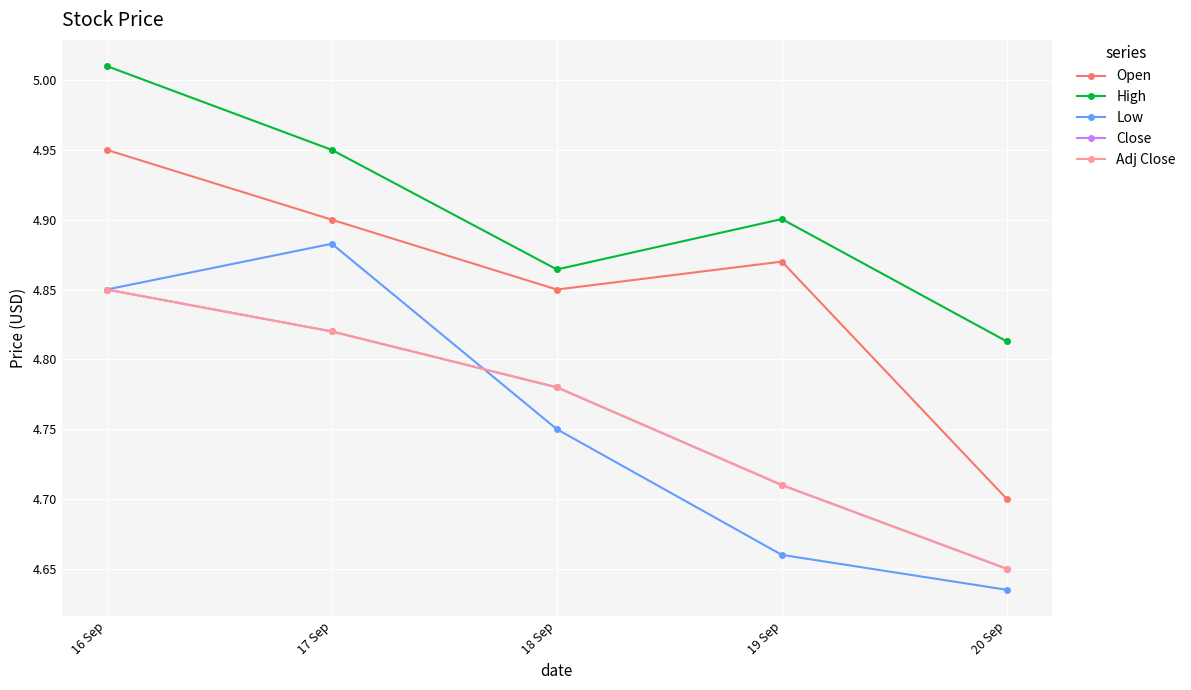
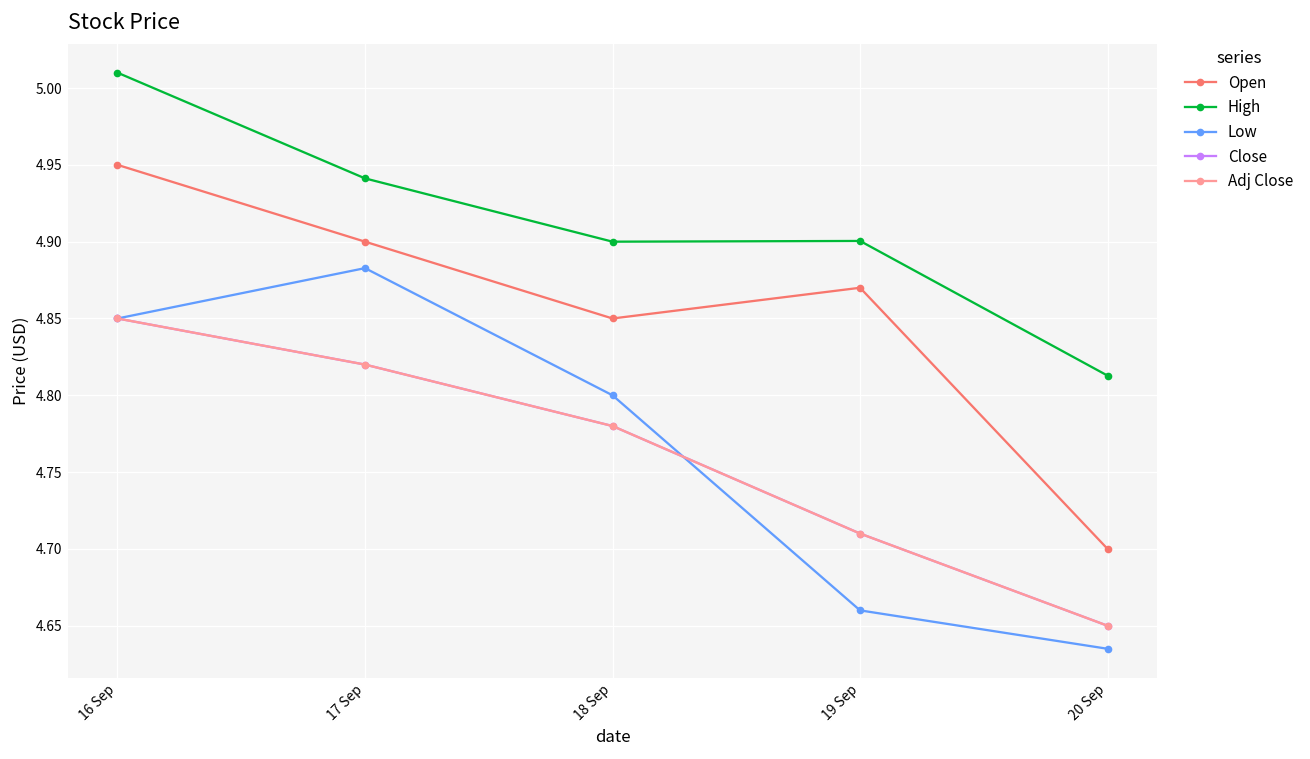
High, 17 Sep: 4.950 -> 4.941
High, 18 Sep: 4.864 -> 4.900
Low, 18 Sep: 4.75 -> 4.80
